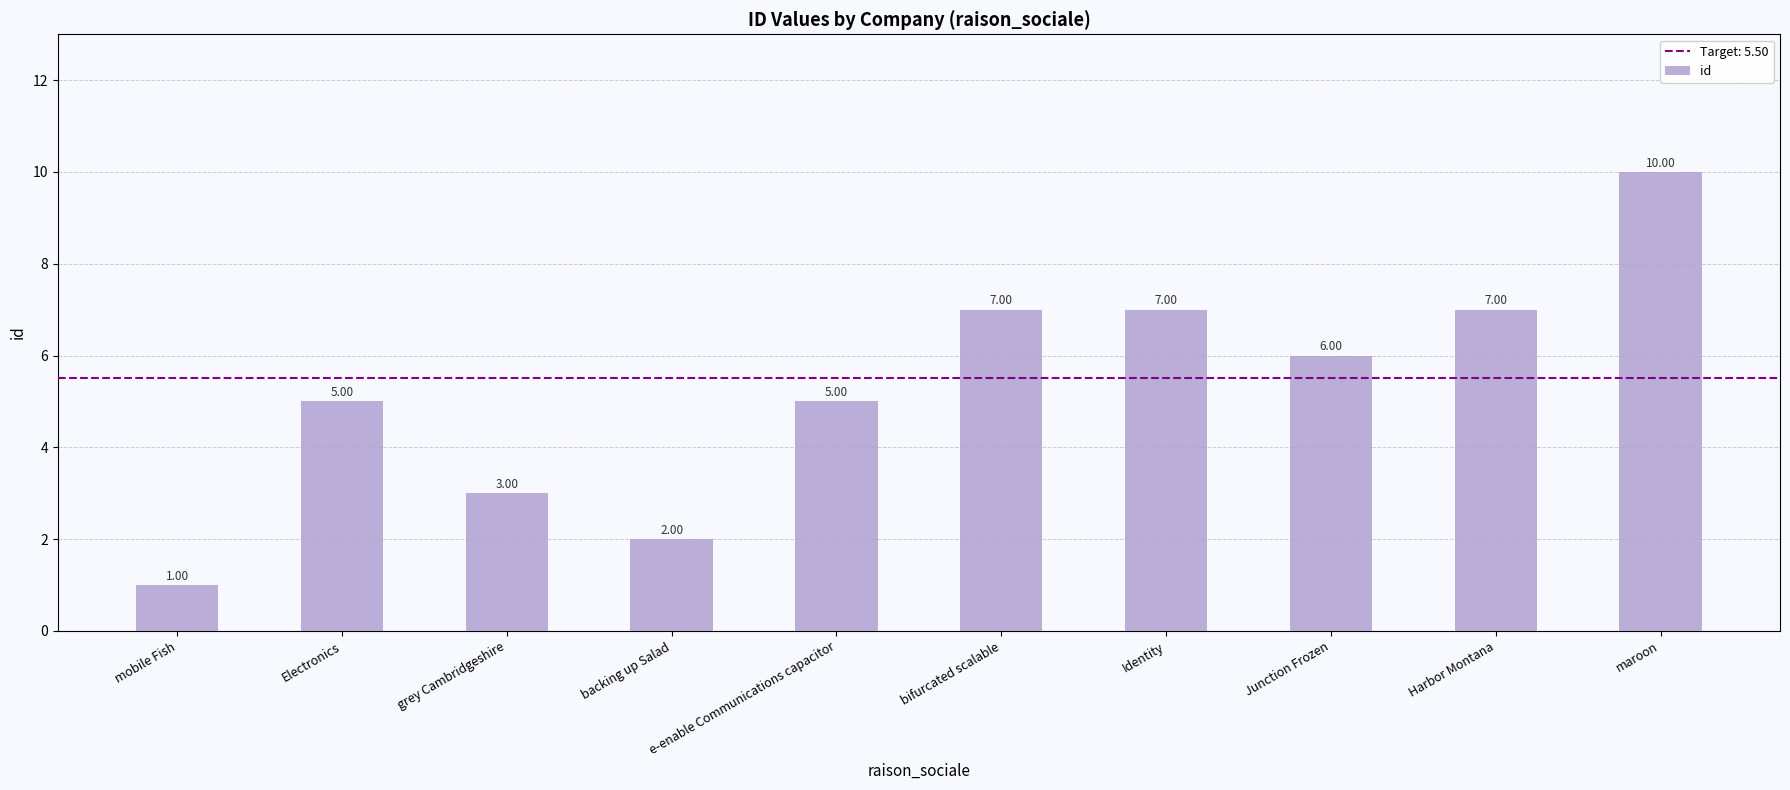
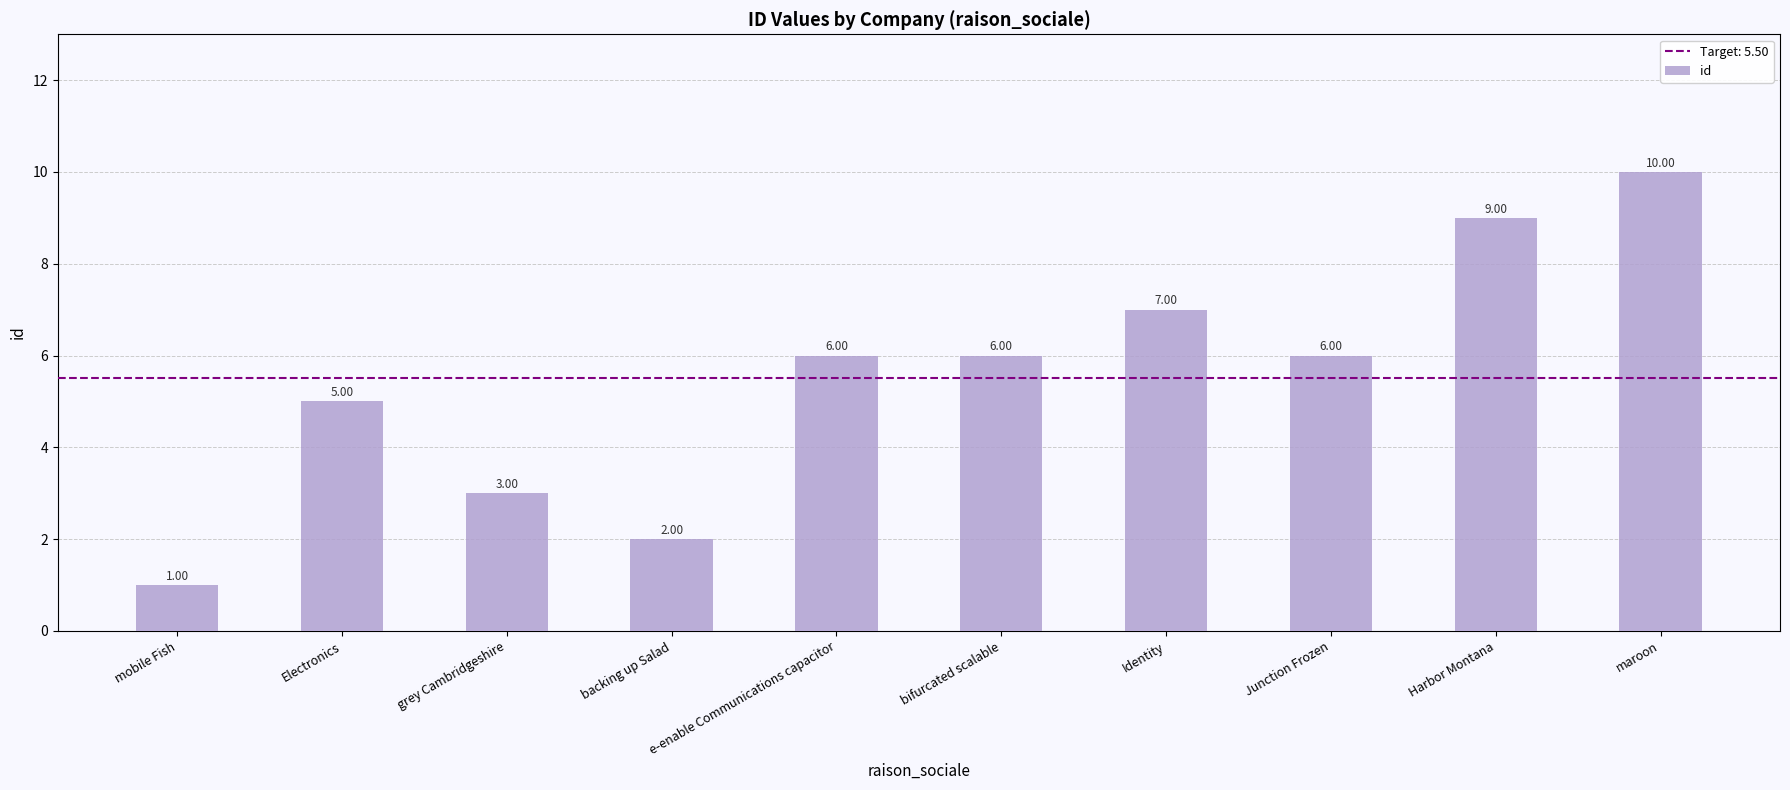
e-enable Communications capacitor: 5.00 -> 6.00
bifurcated scalable: 7.00 -> 6.00
Harbor Montana: 7.00 -> 9.00
